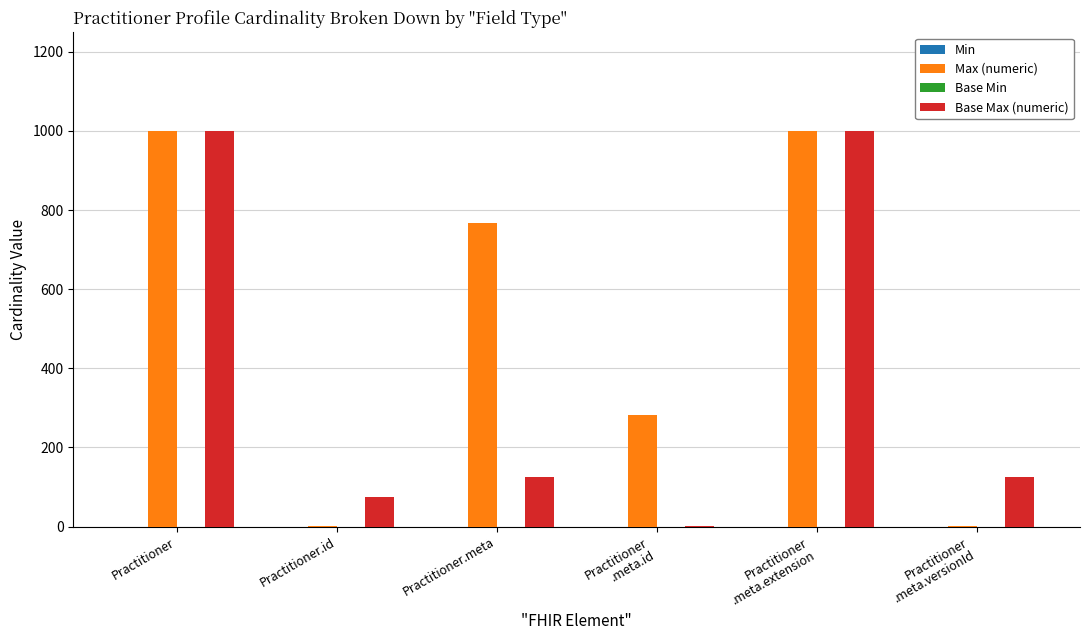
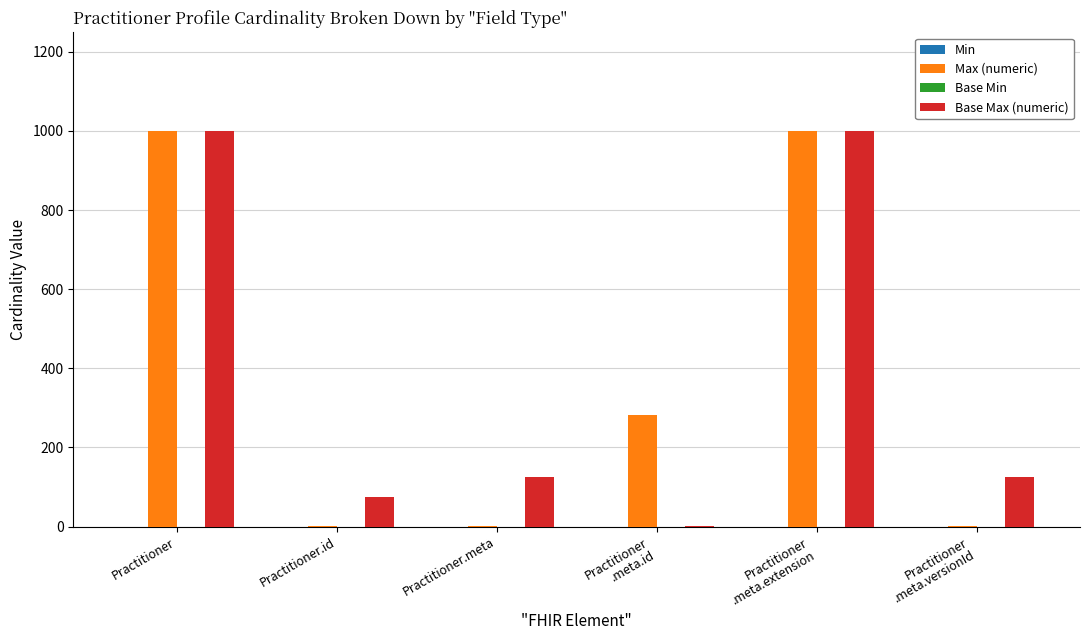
Max (numeric), Practitioner.meta: 770 -> 0
